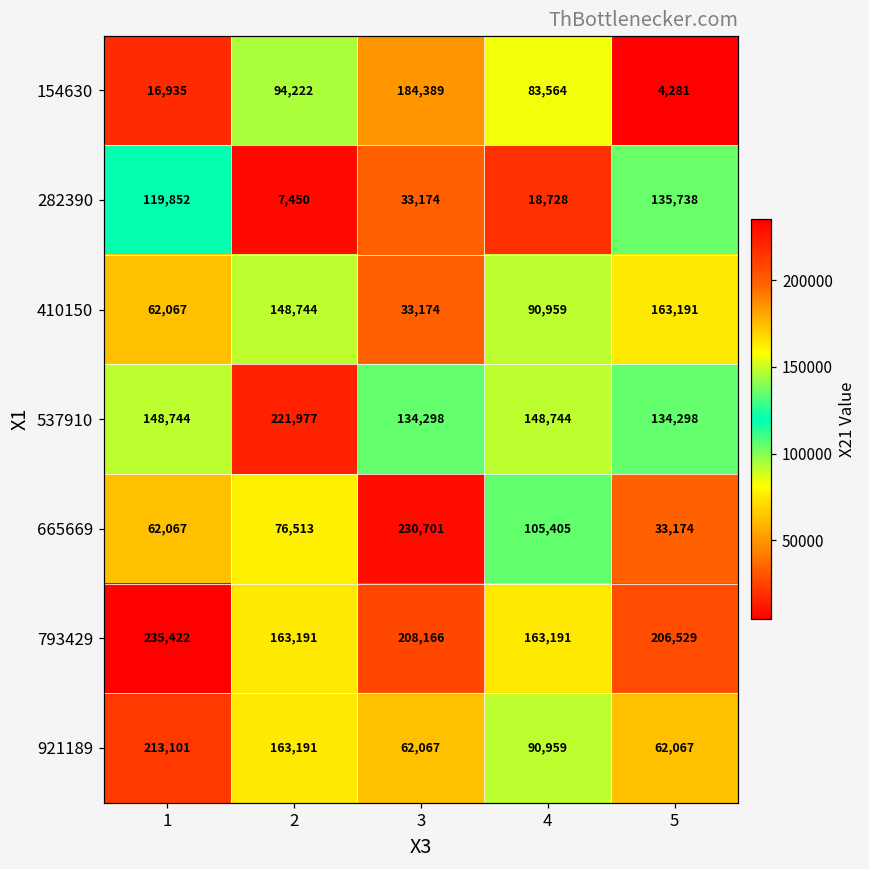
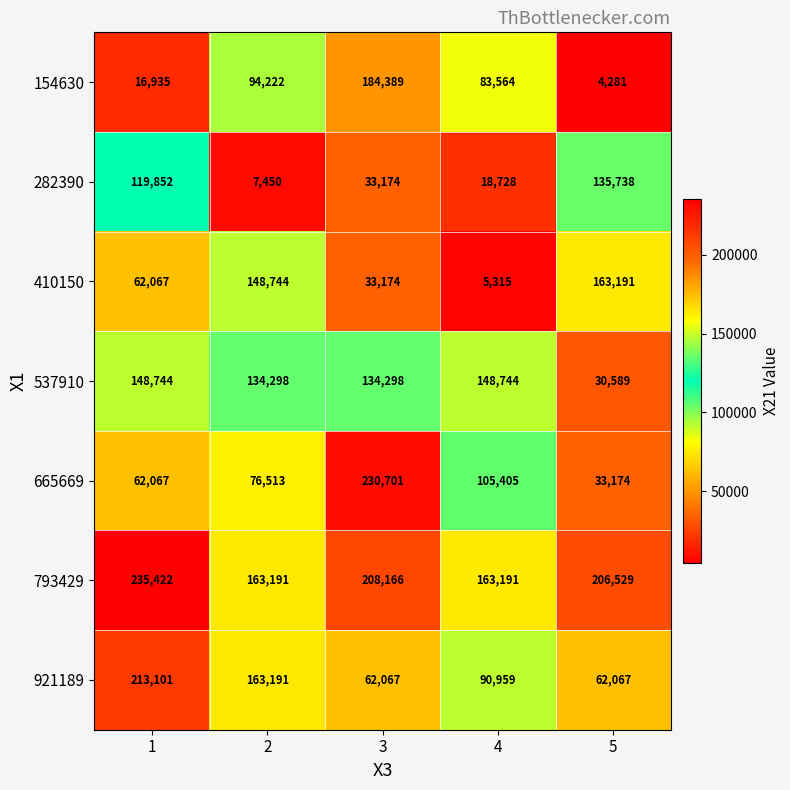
410150, 4: 90,959 -> 5,315
537910, 2: 221,977 -> 134,298
537910, 5: 134,298 -> 30,589
